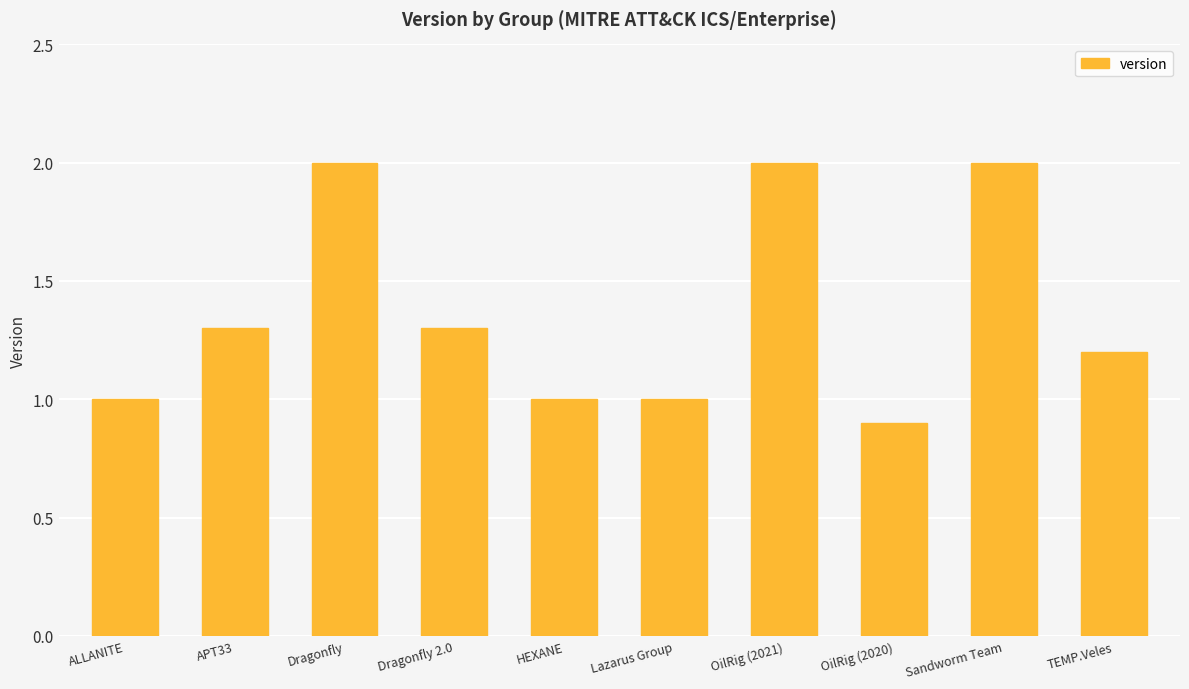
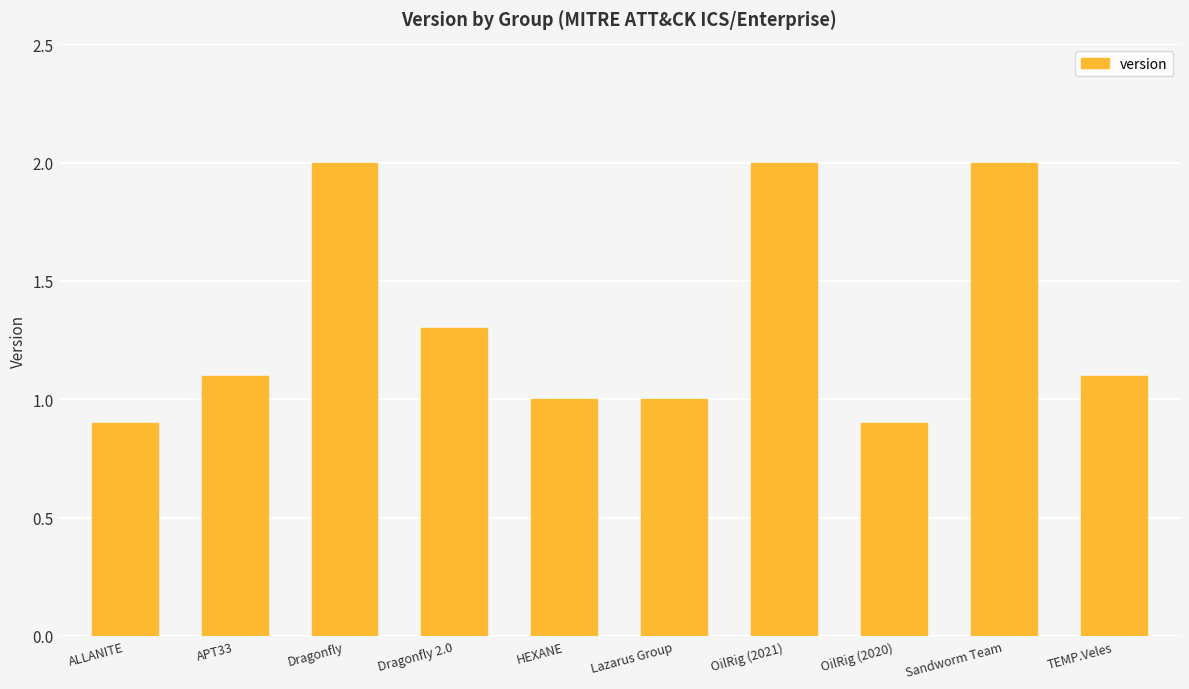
ALLANITE: 1.0 -> 0.9
APT33: 1.3 -> 1.1
TEMP.Veles: 1.2 -> 1.1
